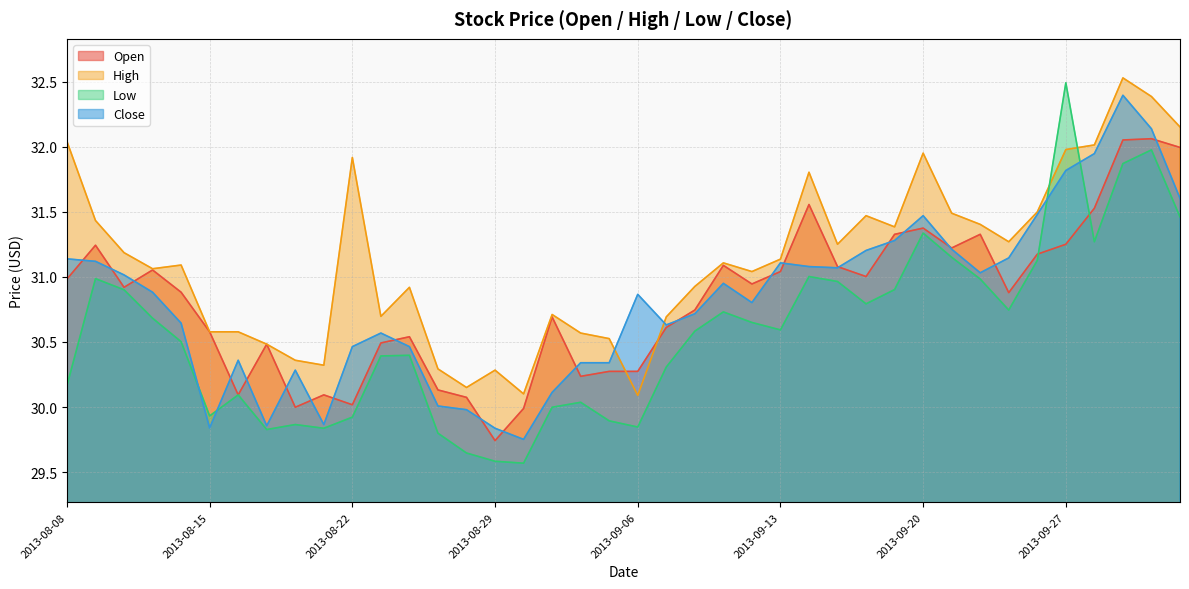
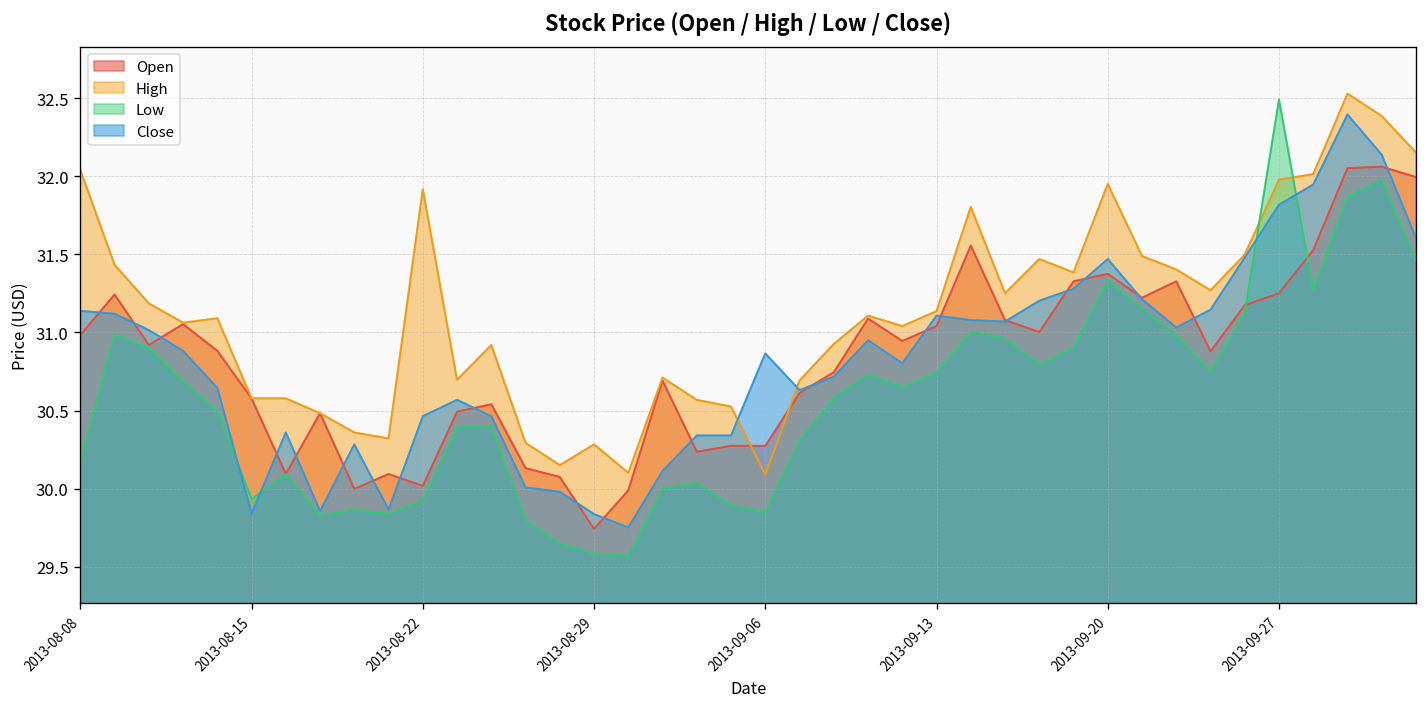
Low, 2013-09-13: 30.59 -> 30.74
